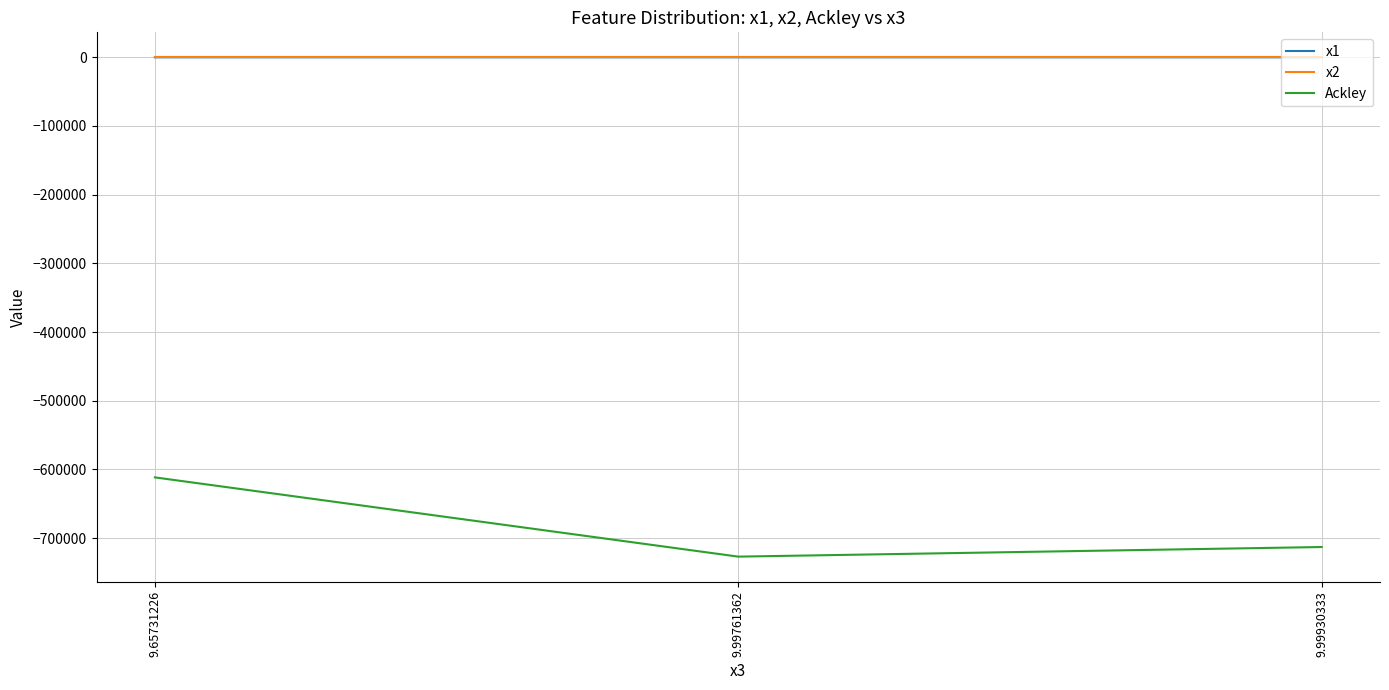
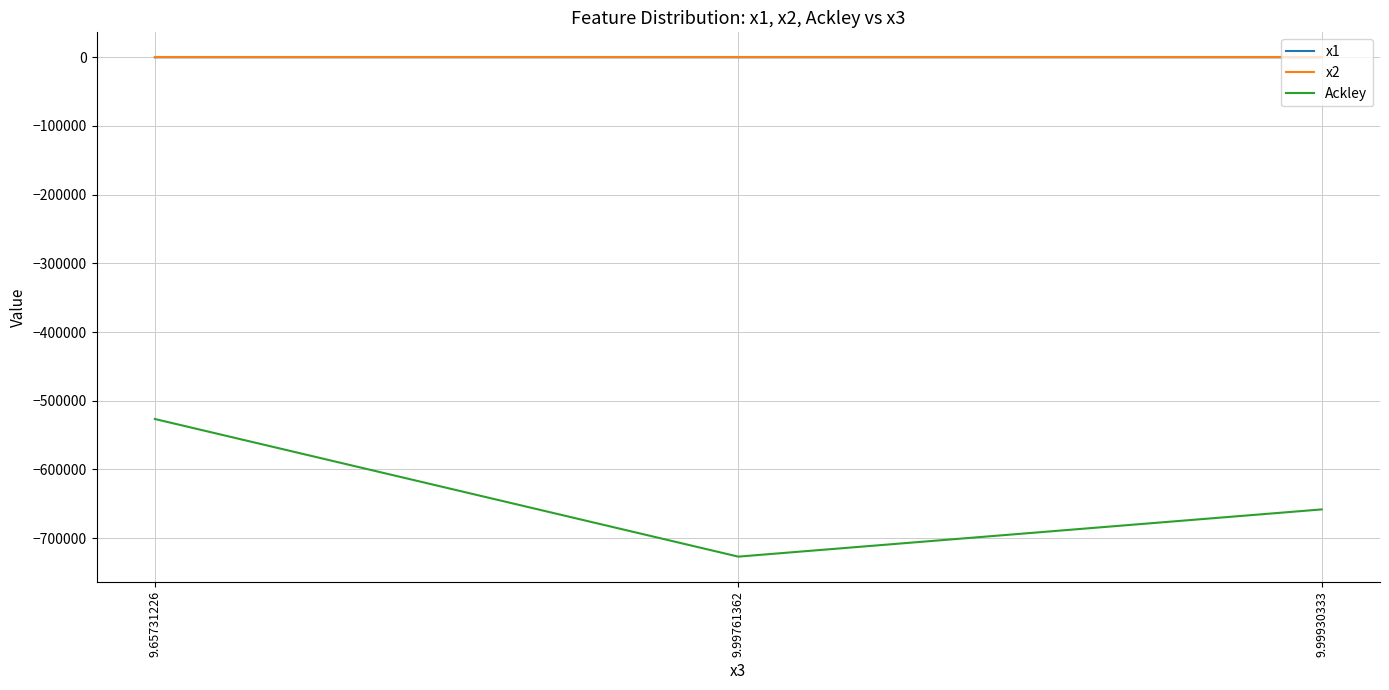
Ackley, 9.65731226: -610000 -> -530000
Ackley, 9.99930333: -710000 -> -660000
